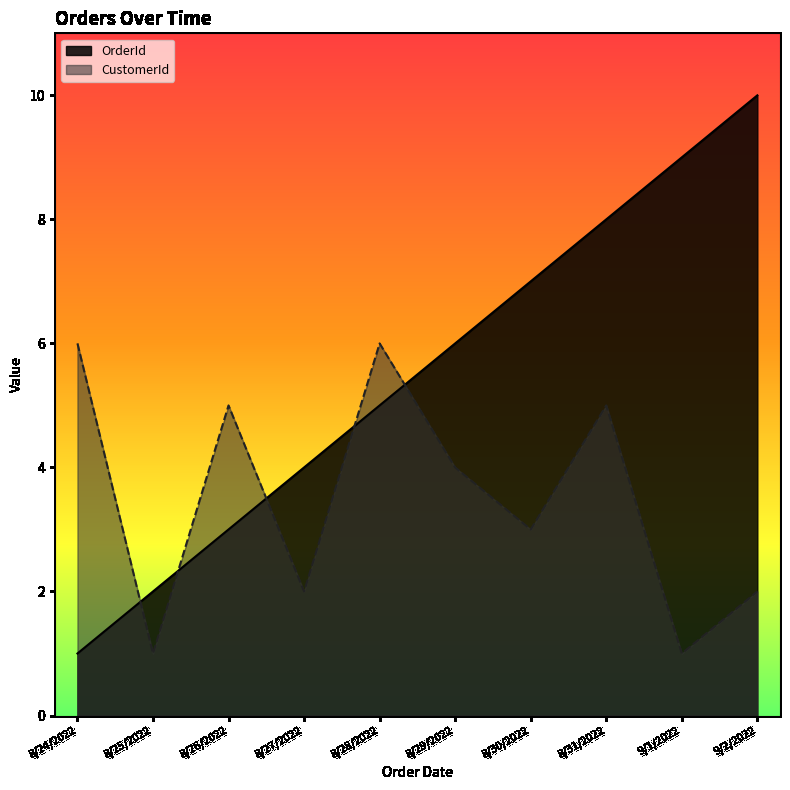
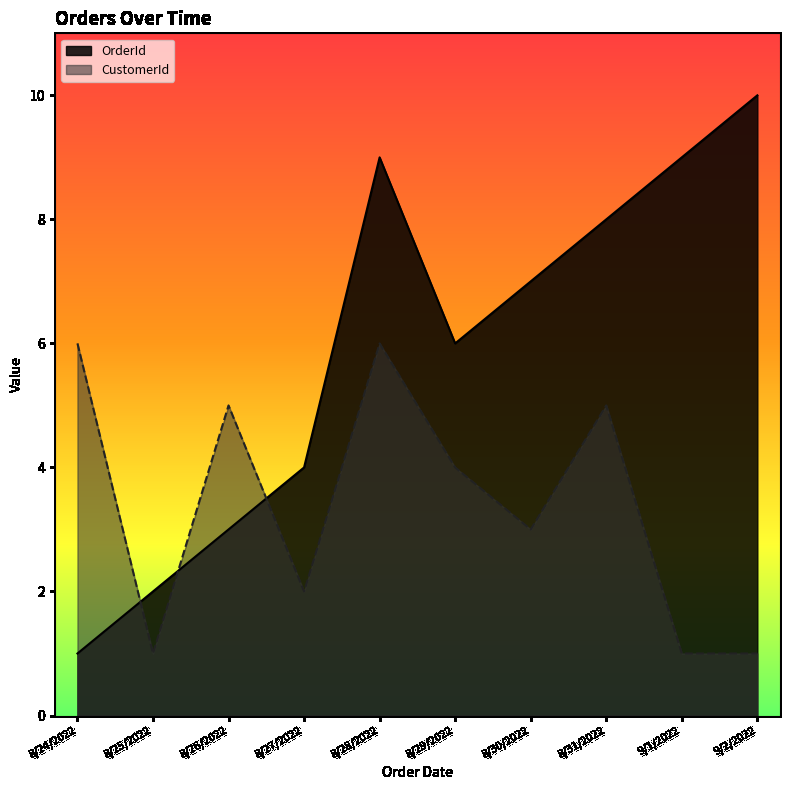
OrderId, 8/28/2022: 5 -> 9
CustomerId, 9/2/2022: 2 -> 1
